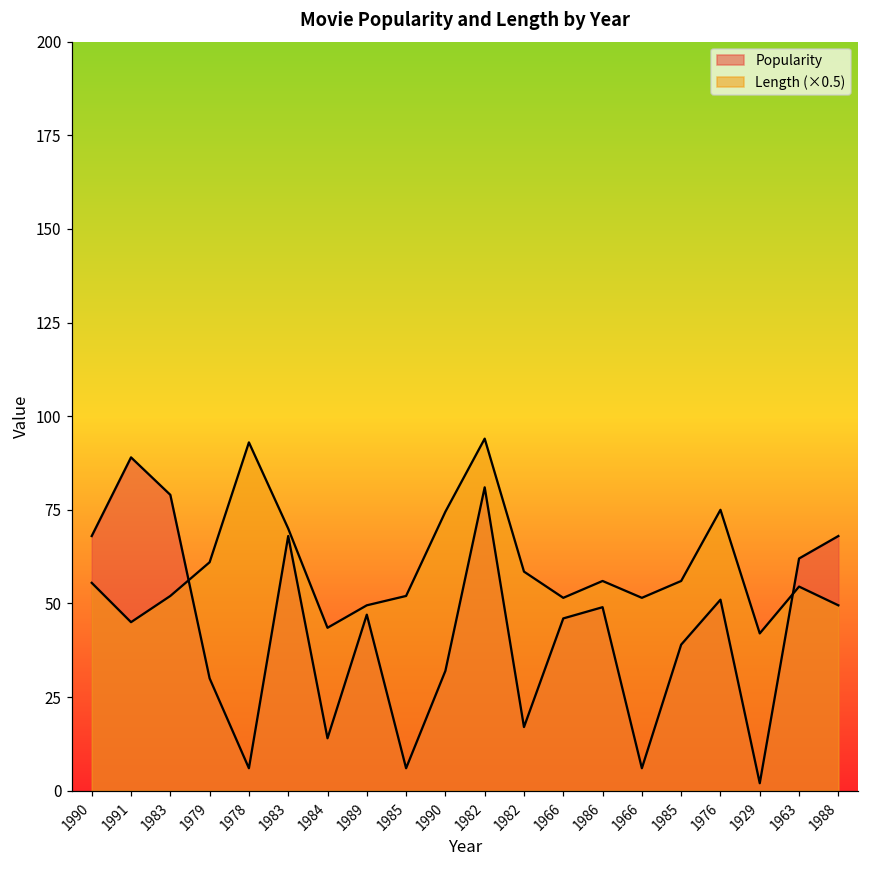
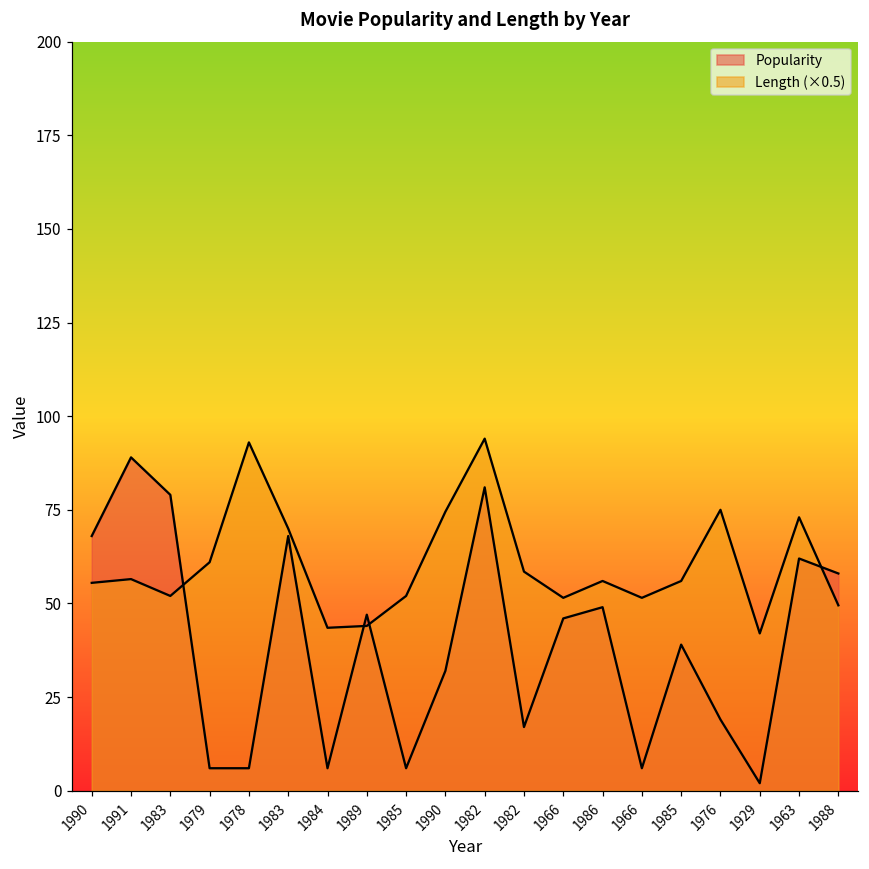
Length (×0.5), 1991: 45 -> 57
Popularity, 1979: 30 -> 6
Popularity, 1984: 14 -> 6
Length (×0.5), 1989: 50 -> 44
Popularity, 1976: 51 -> 19
Length (×0.5), 1963: 55 -> 73
Popularity, 1988: 68 -> 58
